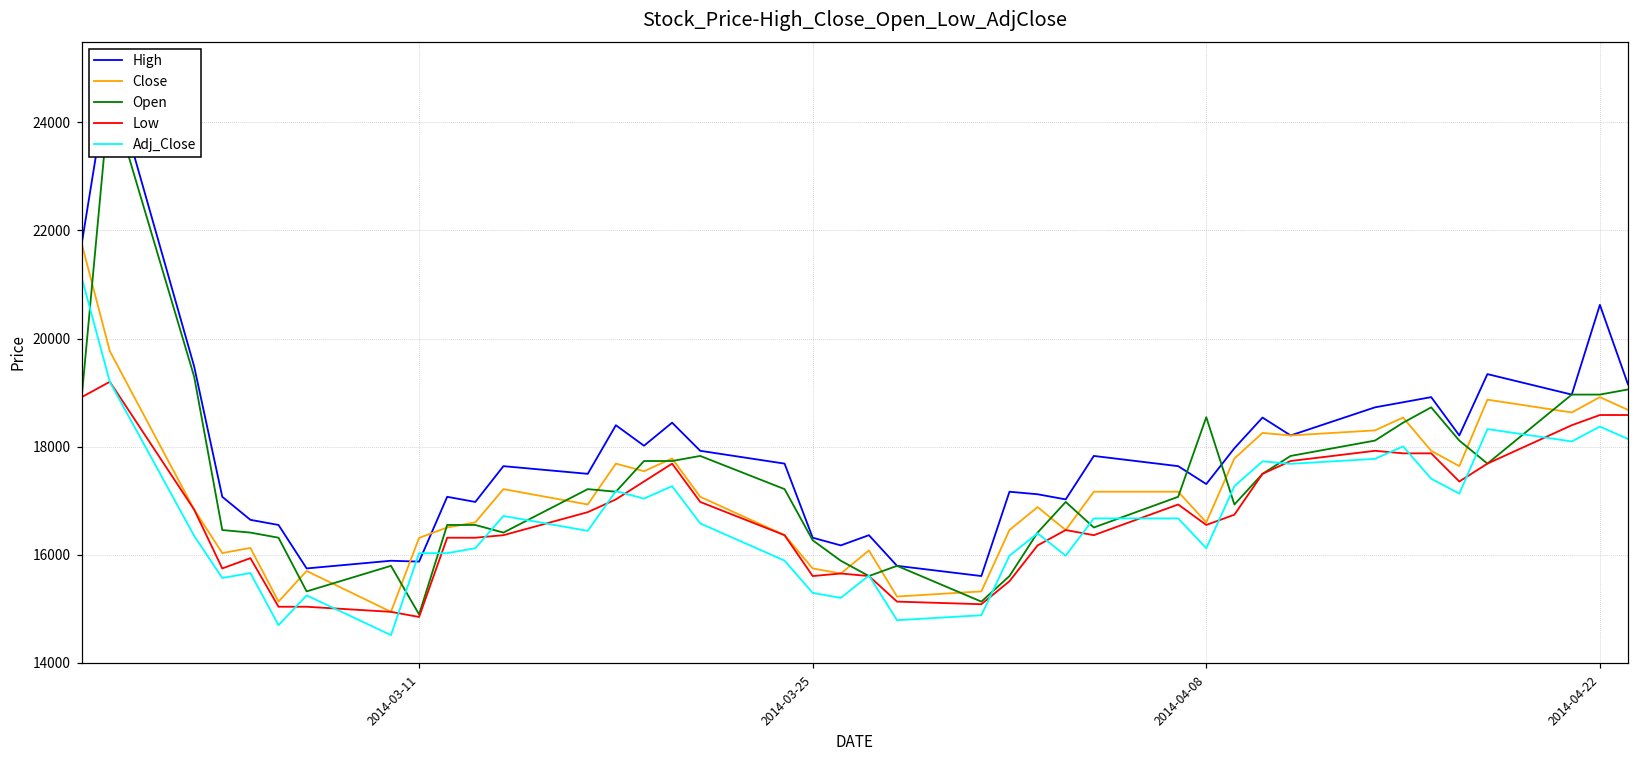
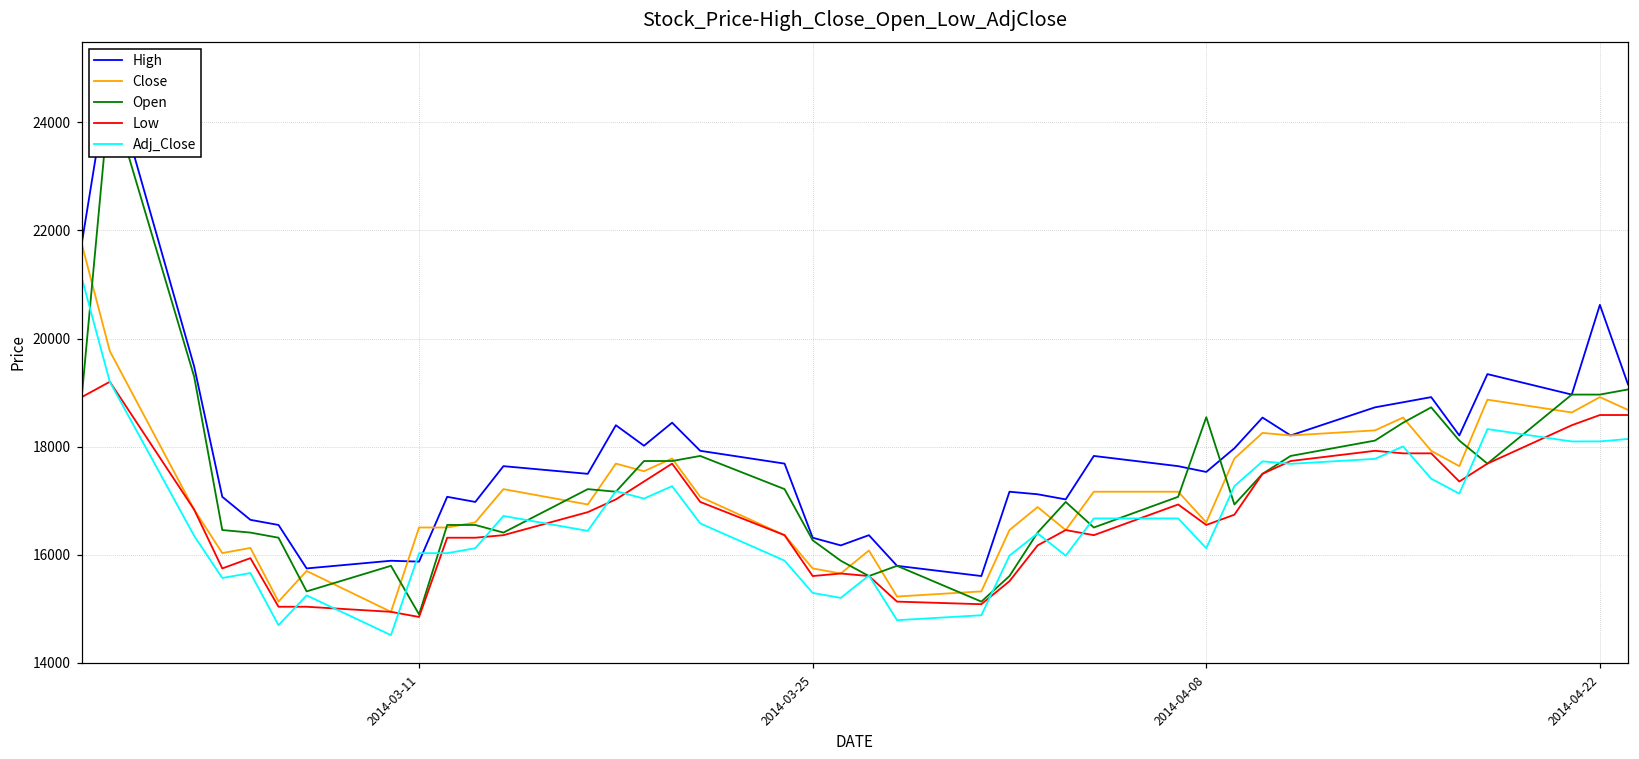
Close, 2014-03-11: 16300 -> 16500
High, 2014-04-08: 17300 -> 17500
Adj_Close, 2014-04-22: 18400 -> 18100
